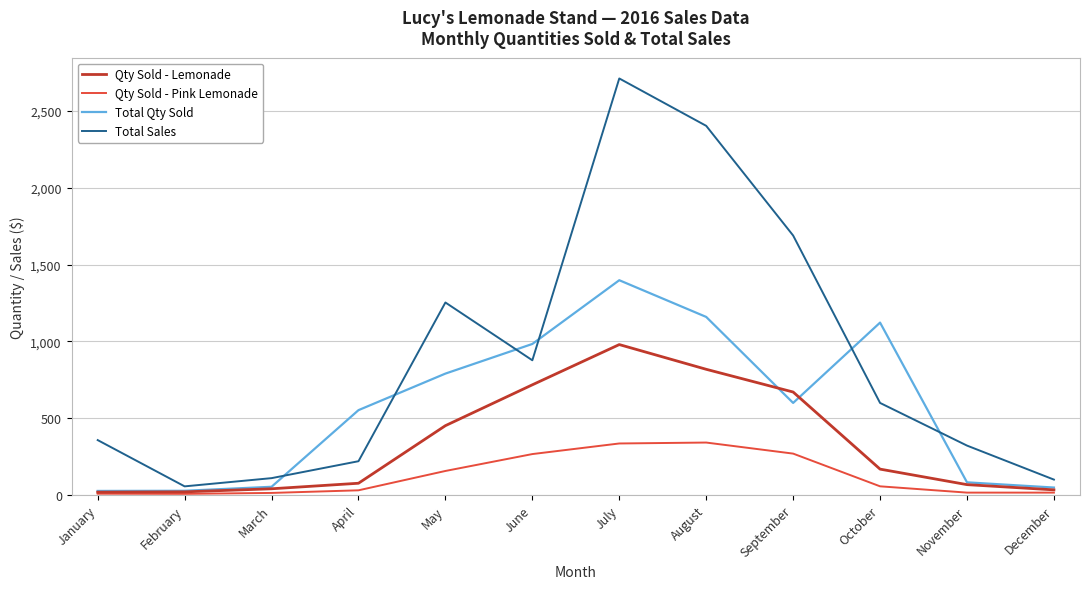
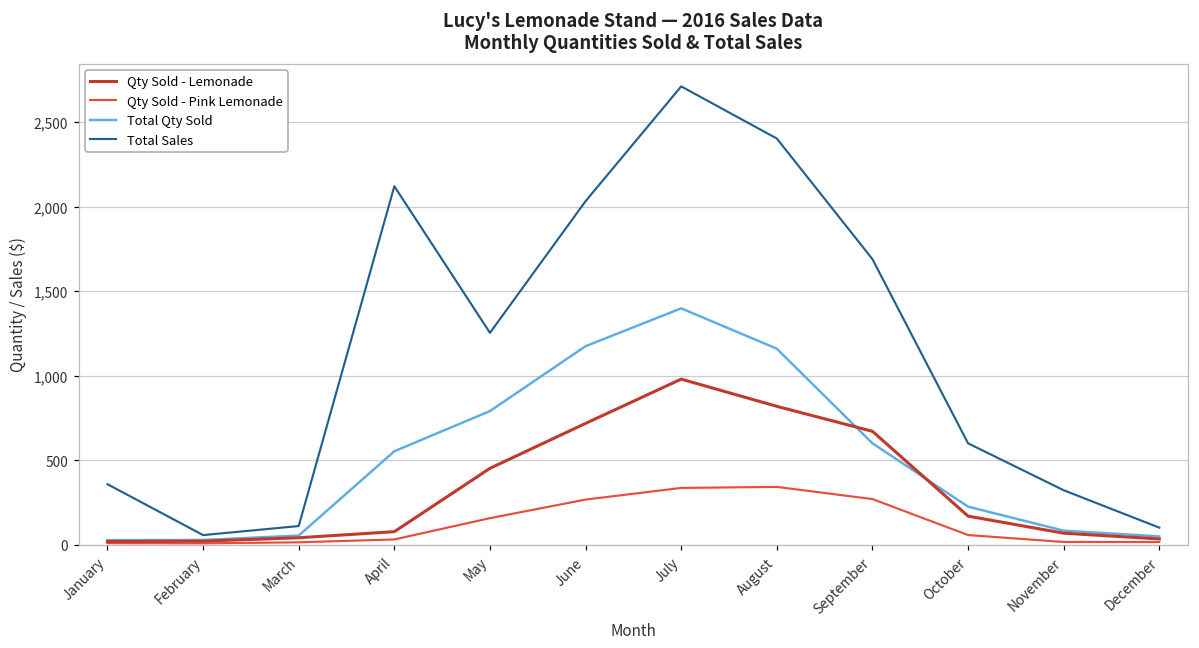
Total Sales, April: 220 -> 2,120
Total Qty Sold, June: 980 -> 1,170
Total Sales, June: 880 -> 2,030
Total Qty Sold, October: 1,120 -> 220
